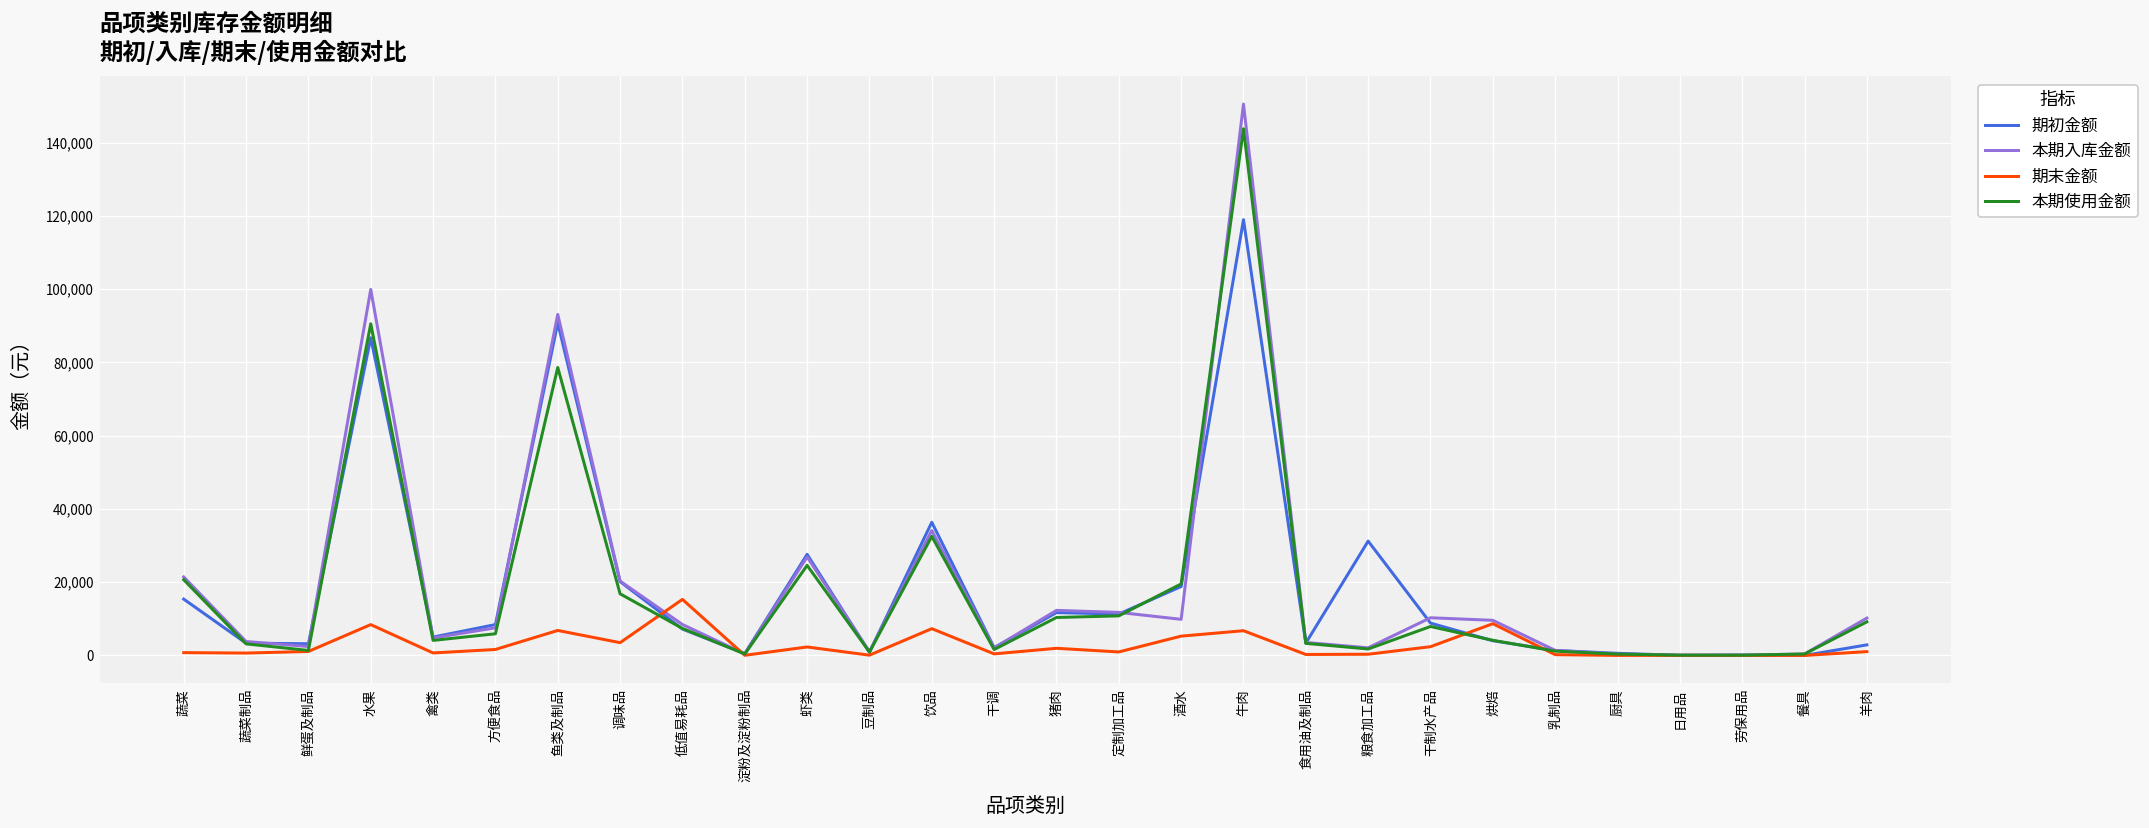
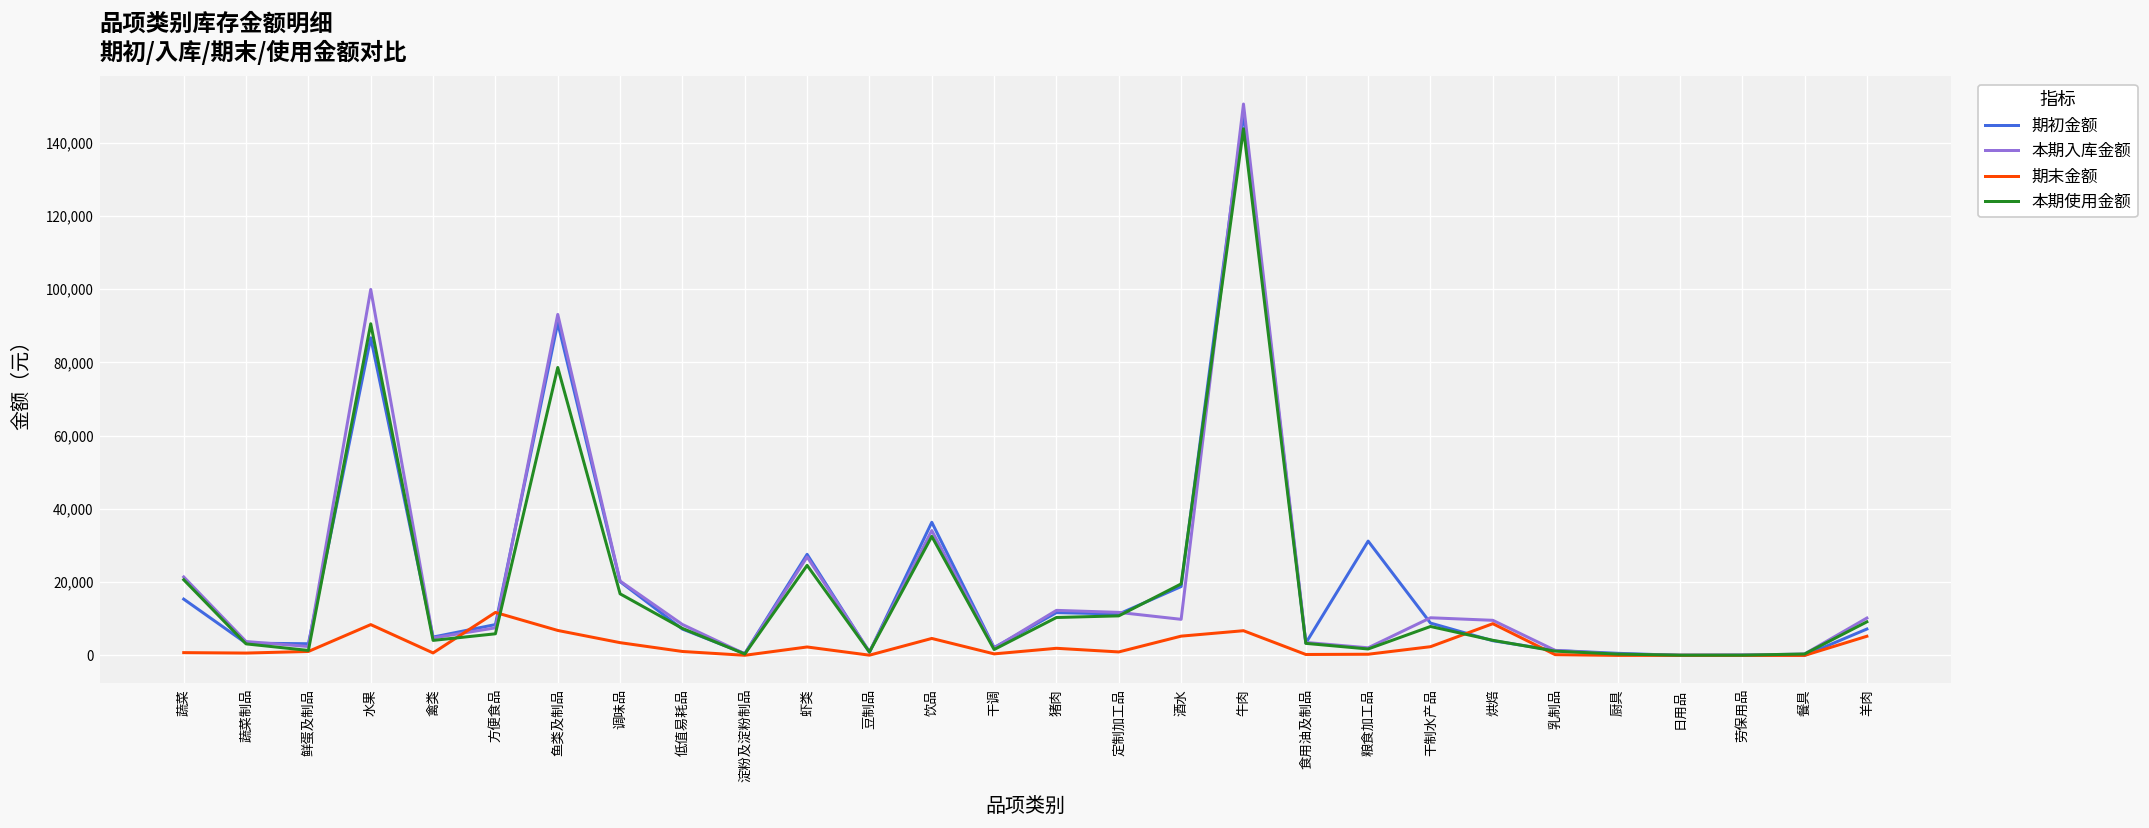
期末金额, 方便食品: 2,000 -> 12,000
期末金额, 低值易耗品: 15,000 -> 1,000
期末金额, 饮品: 7,000 -> 5,000
期初金额, 牛肉: 119,000 -> 148,000
期初金额, 羊肉: 3,000 -> 7,000
期末金额, 羊肉: 1,000 -> 5,000
